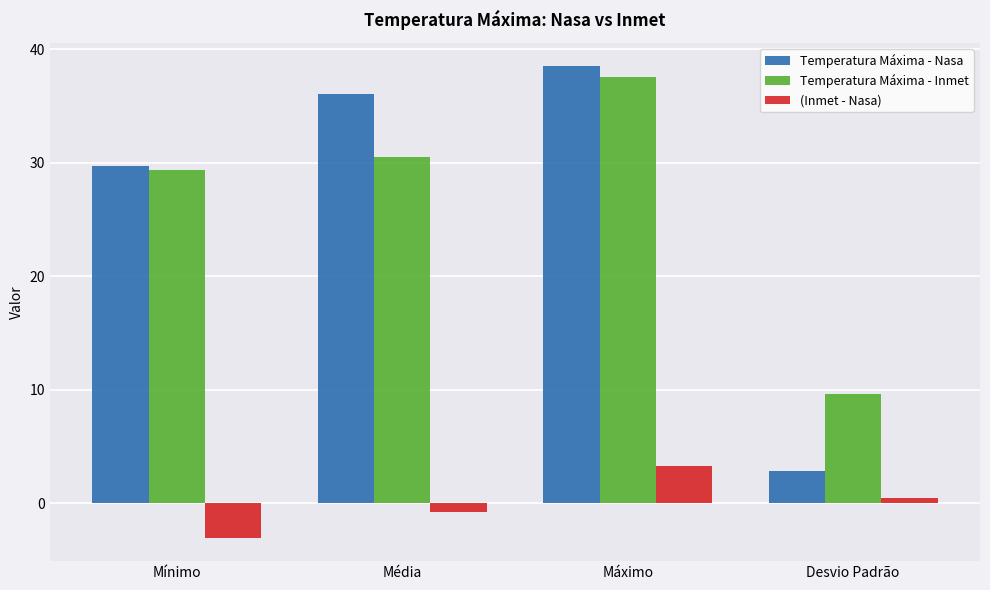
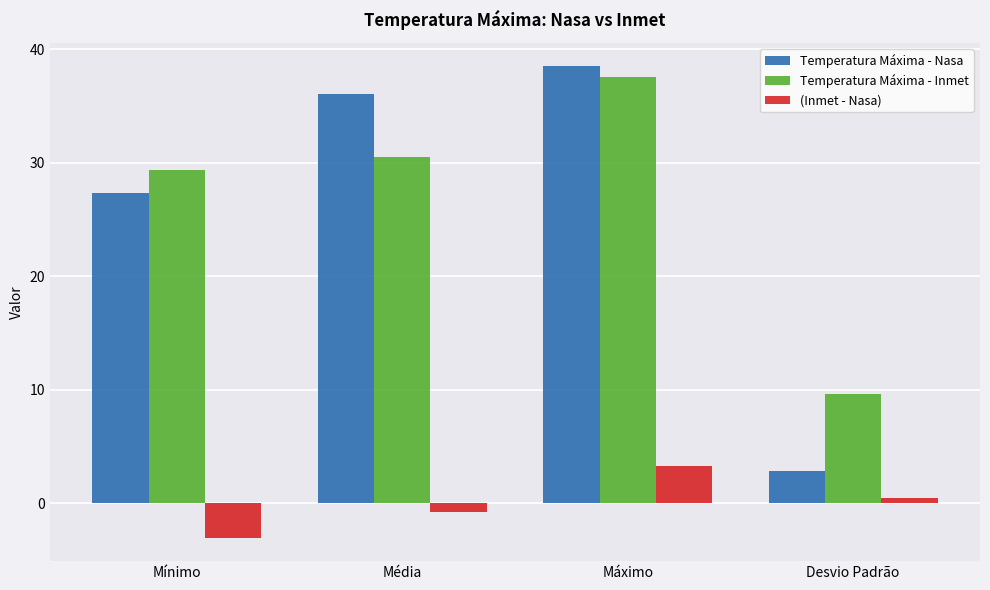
Temperatura Máxima - Nasa, Mínimo: 29.8 -> 27.4
